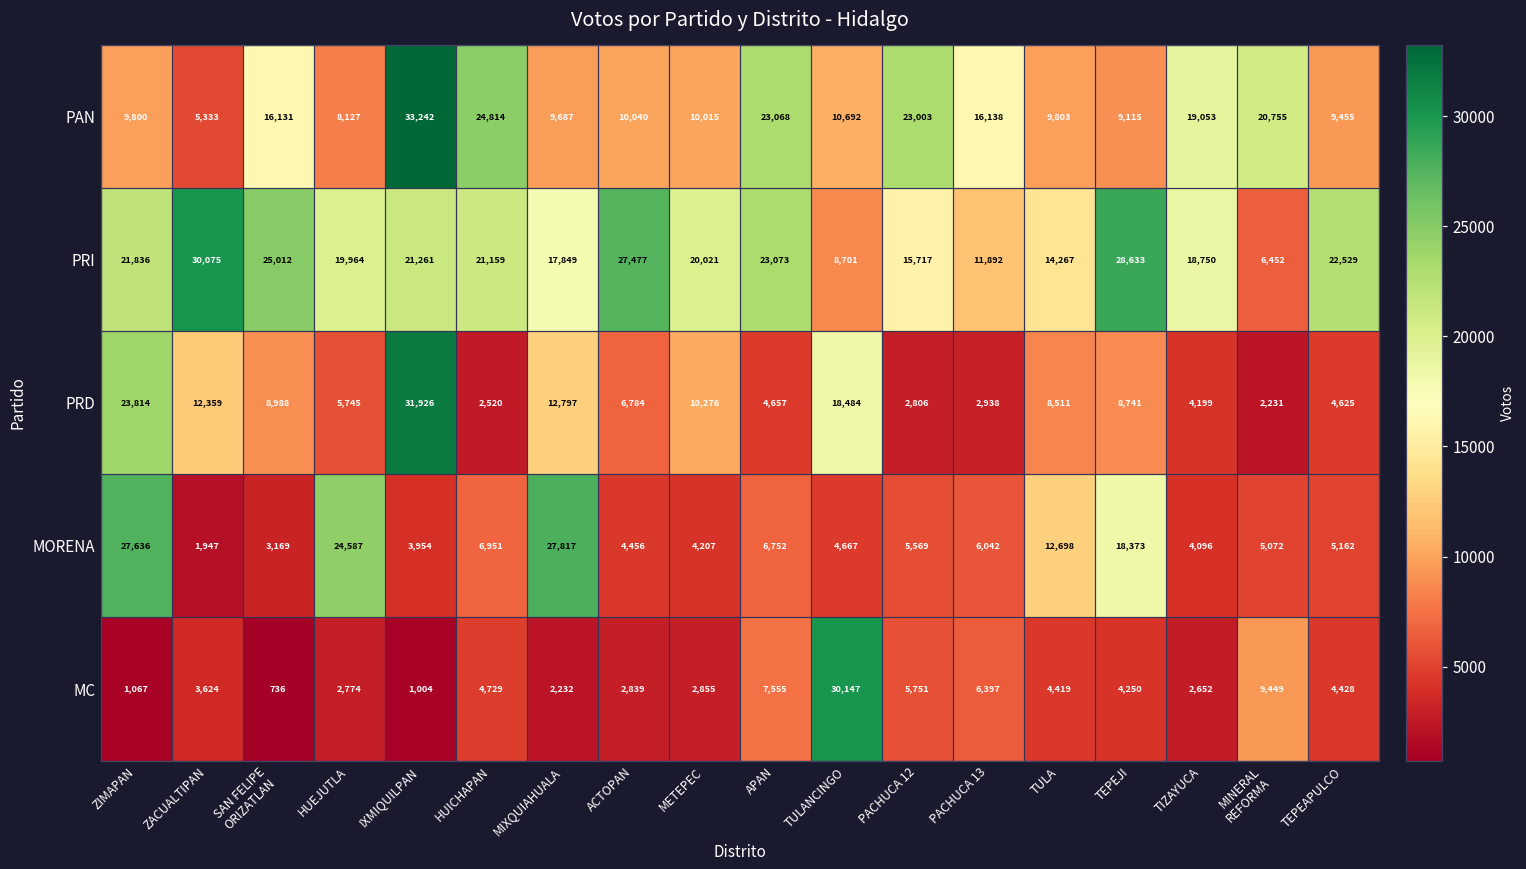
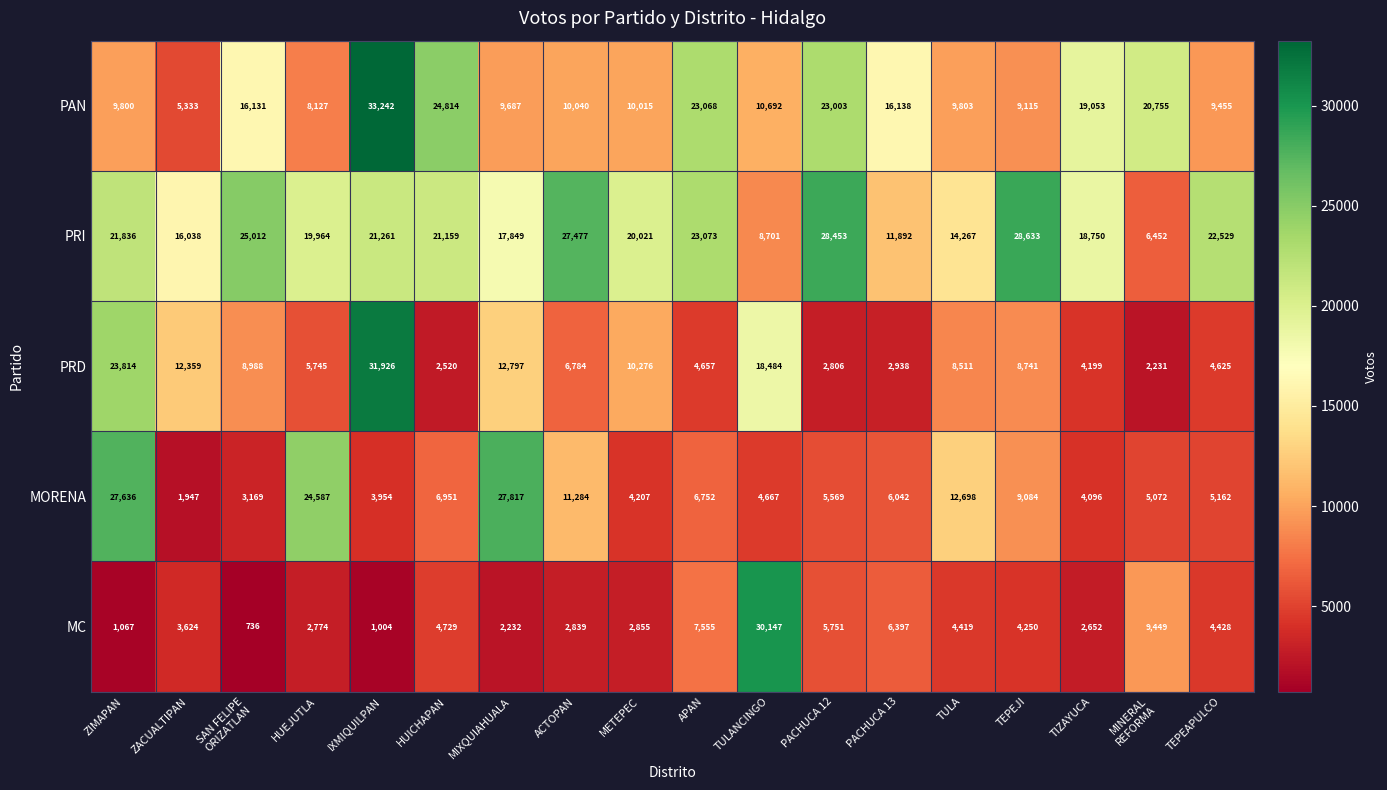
PRI, ZACUALTIPAN: 30,075 -> 16,038
PRI, PACHUCA 12: 15,717 -> 28,453
MORENA, ACTOPAN: 4,456 -> 11,284
MORENA, TEPEJI: 18,373 -> 9,084
